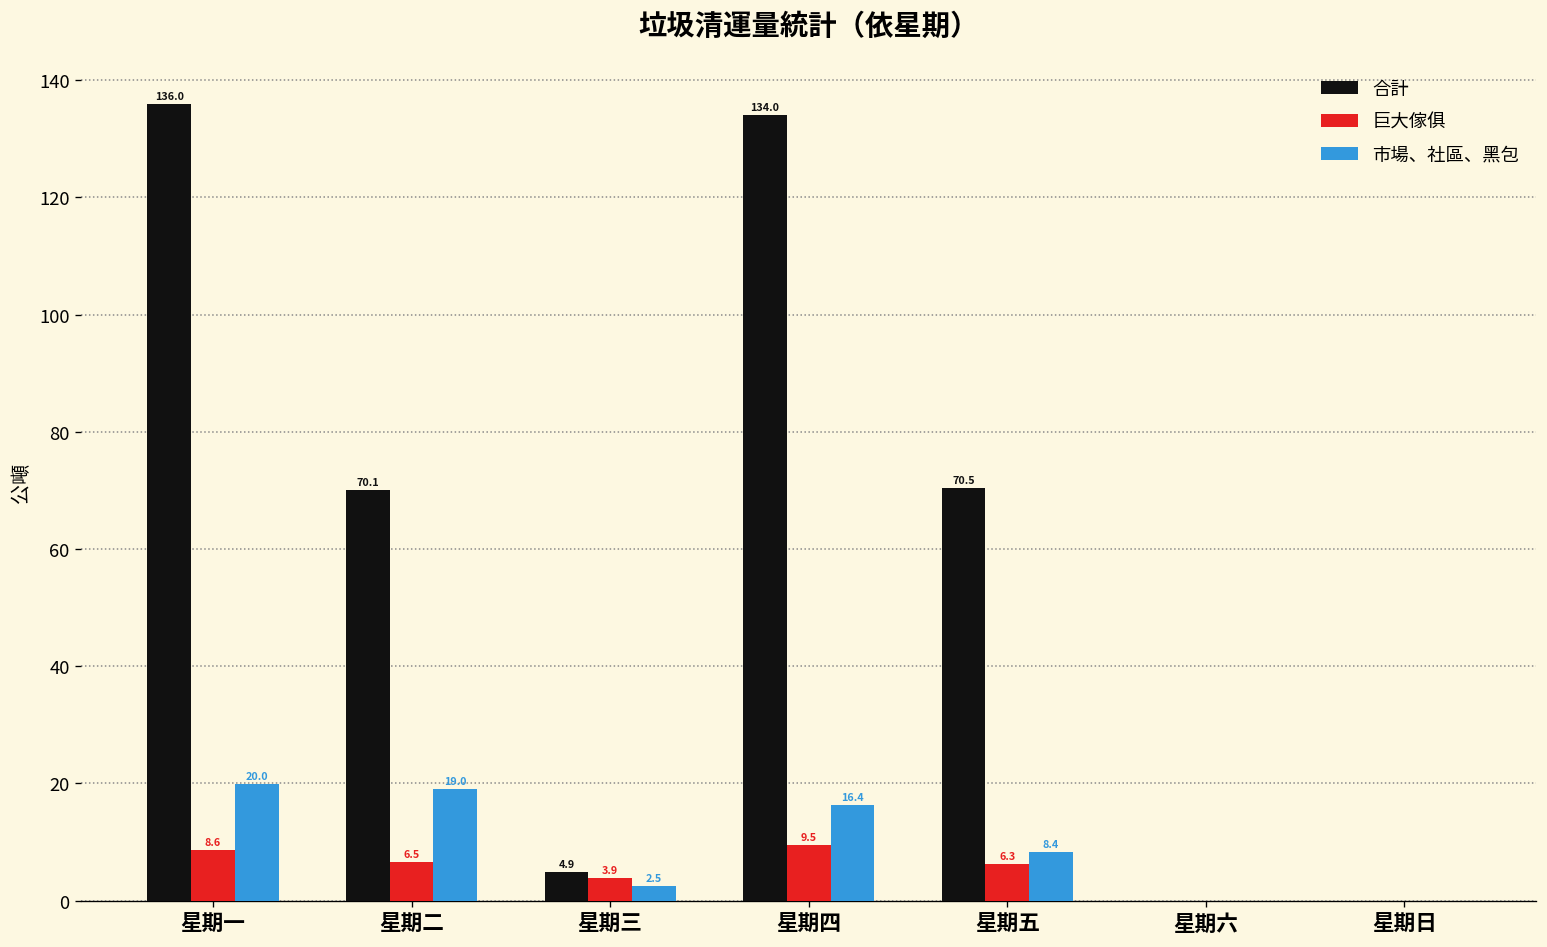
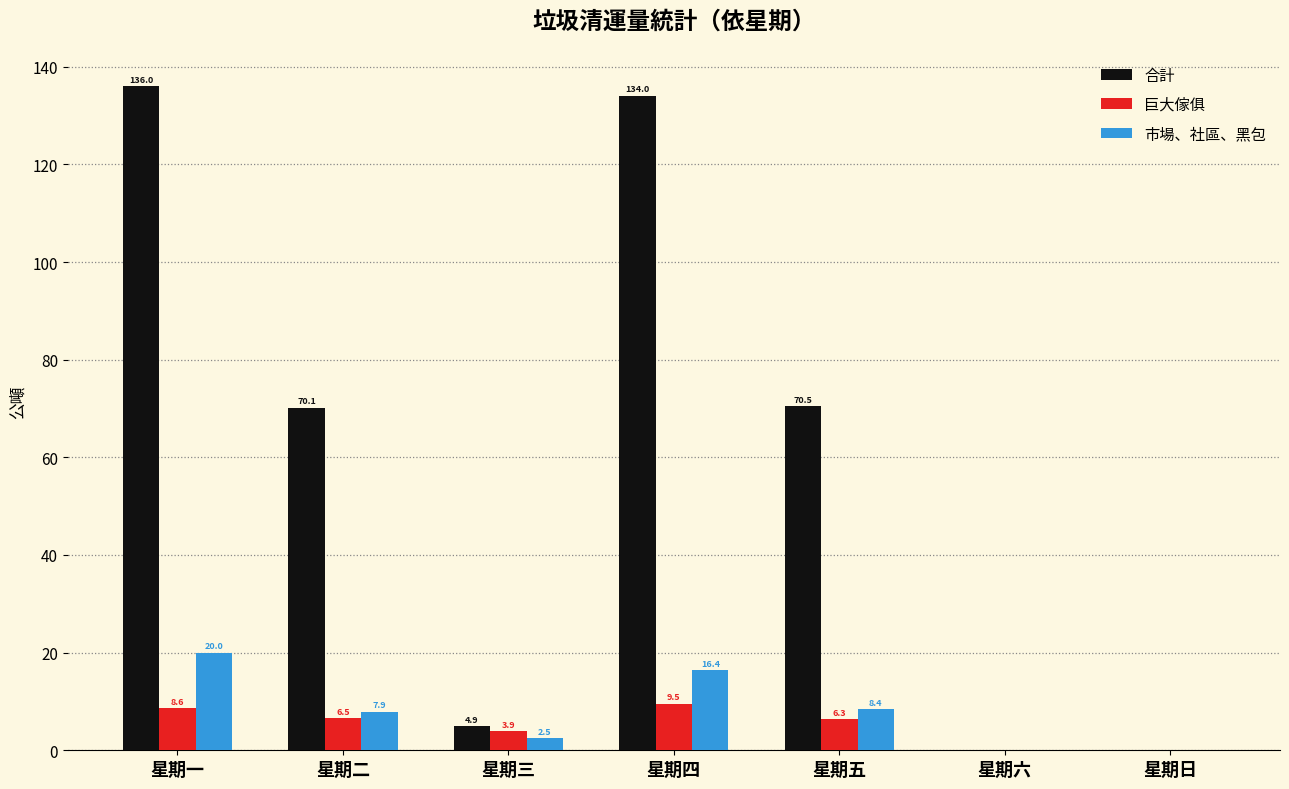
市場、社區、黑包, 星期二: 19.0 -> 7.9
